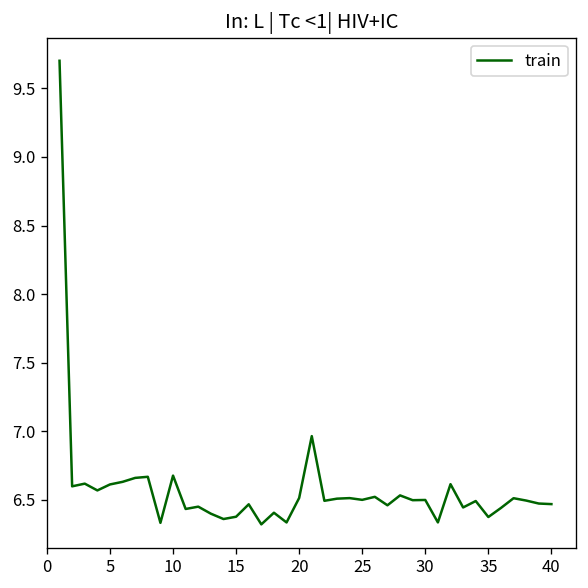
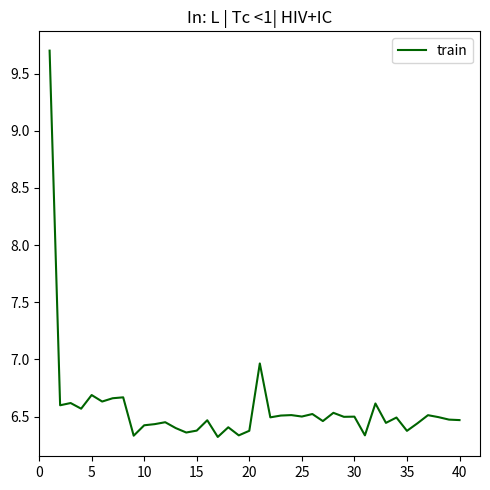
5: 6.61 -> 6.69
10: 6.68 -> 6.42
20: 6.51 -> 6.38
